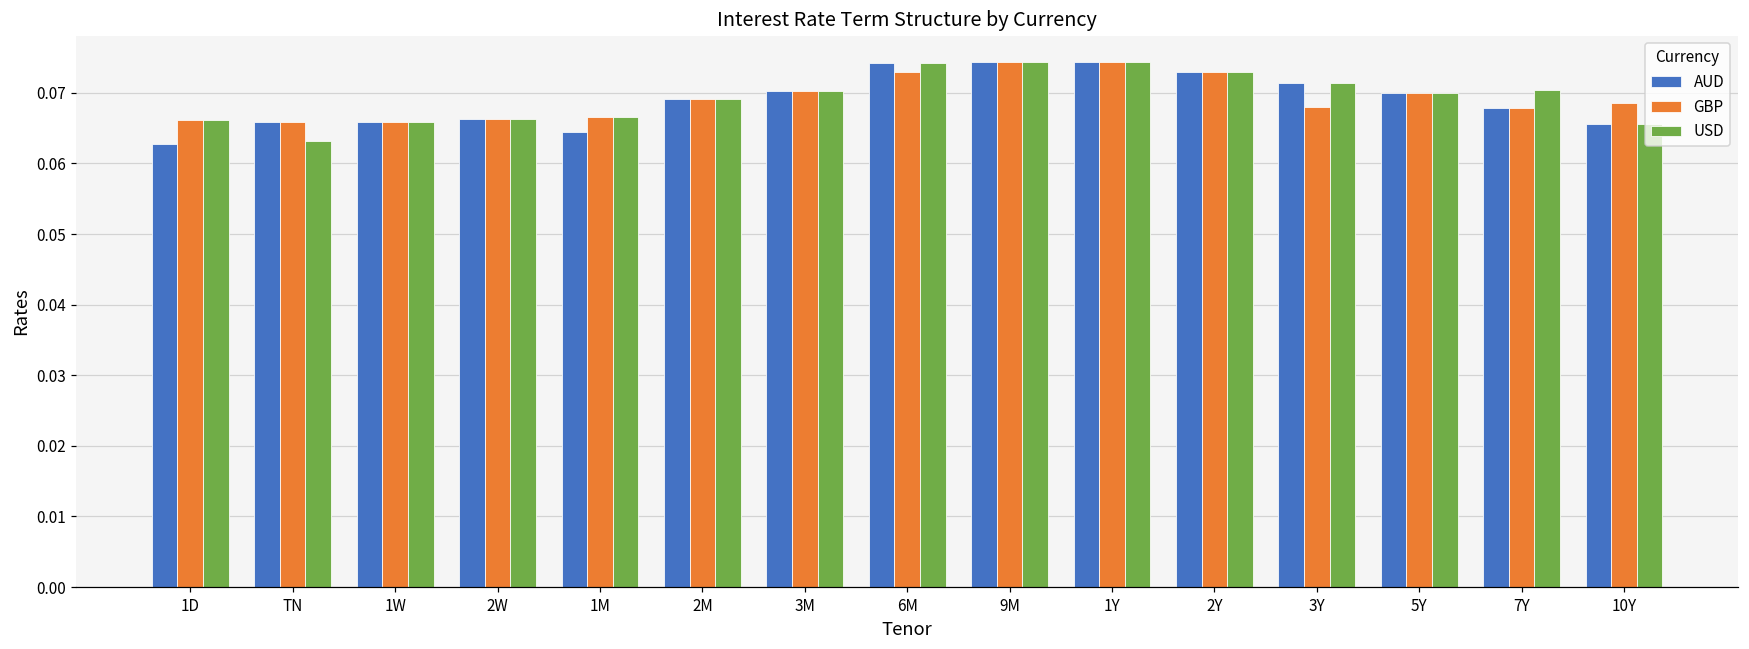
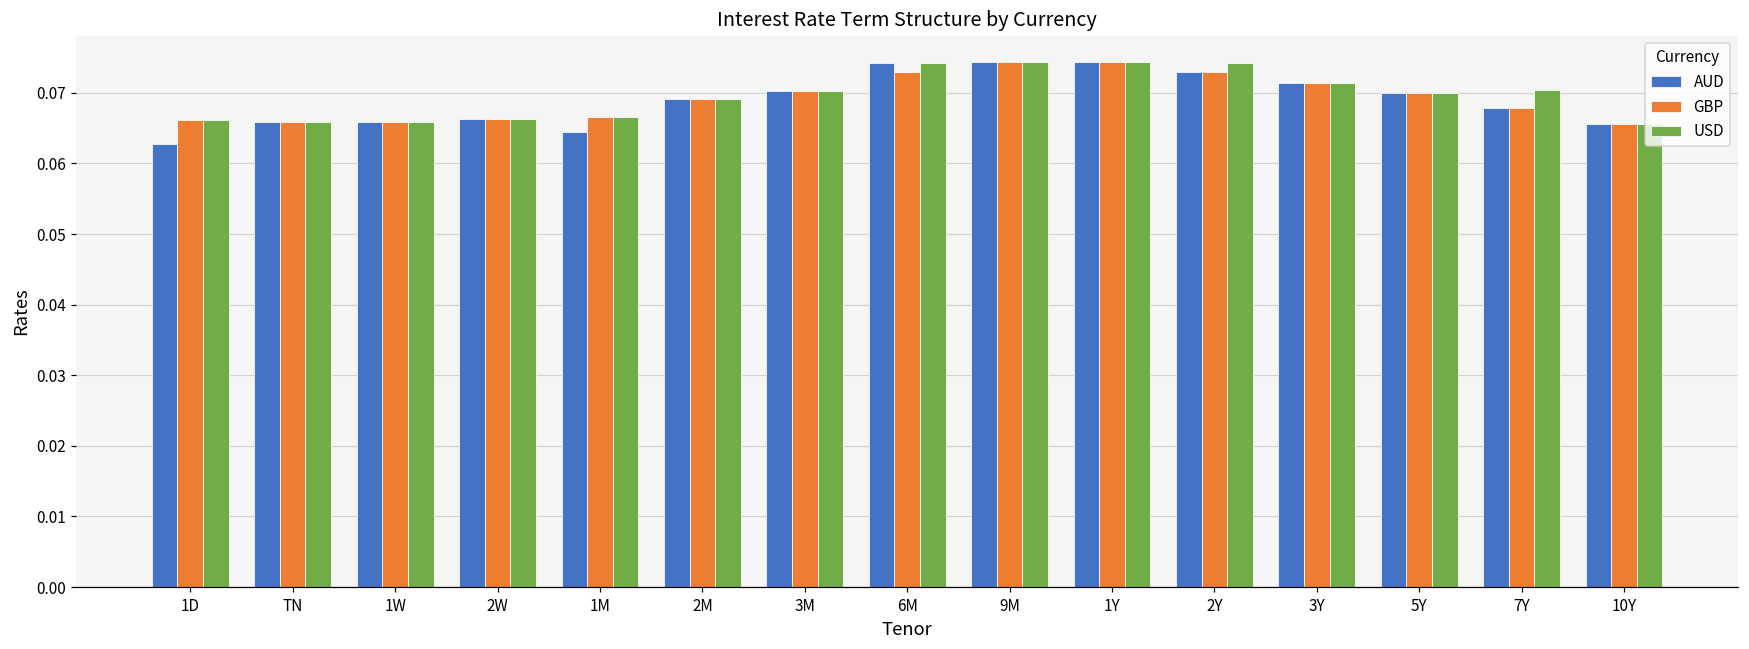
USD, TN: 0.063 -> 0.066
USD, 2Y: 0.073 -> 0.074
GBP, 3Y: 0.068 -> 0.071
GBP, 10Y: 0.069 -> 0.066
